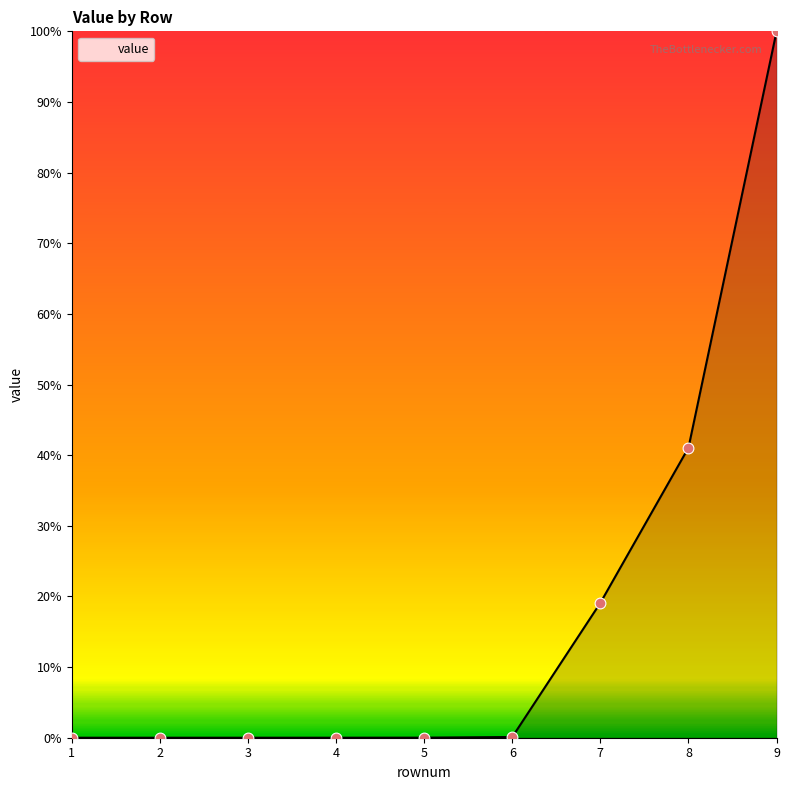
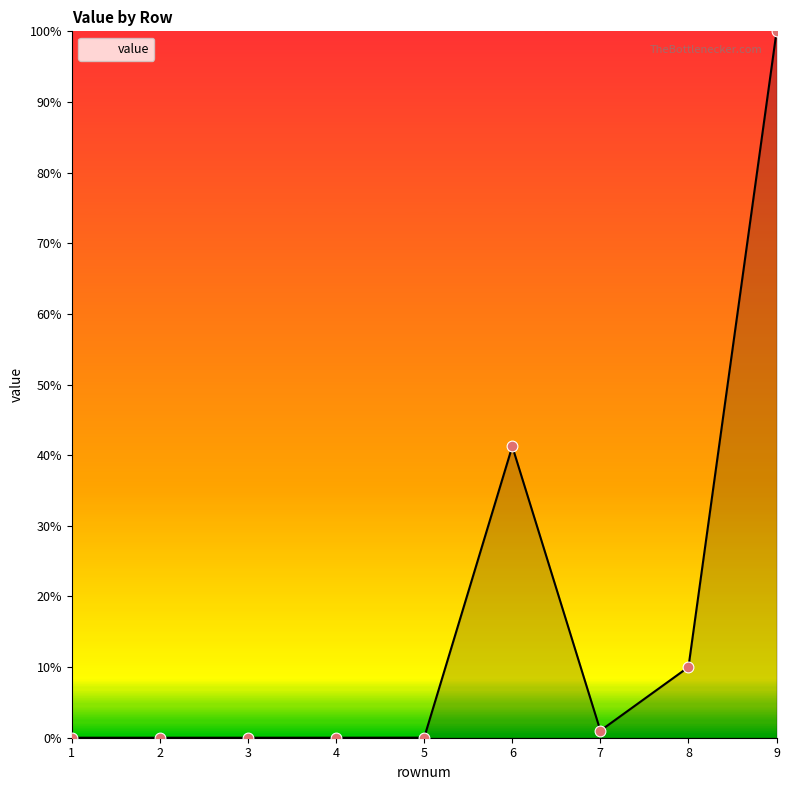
6: 0% -> 41%
7: 19% -> 1%
8: 41% -> 10%
